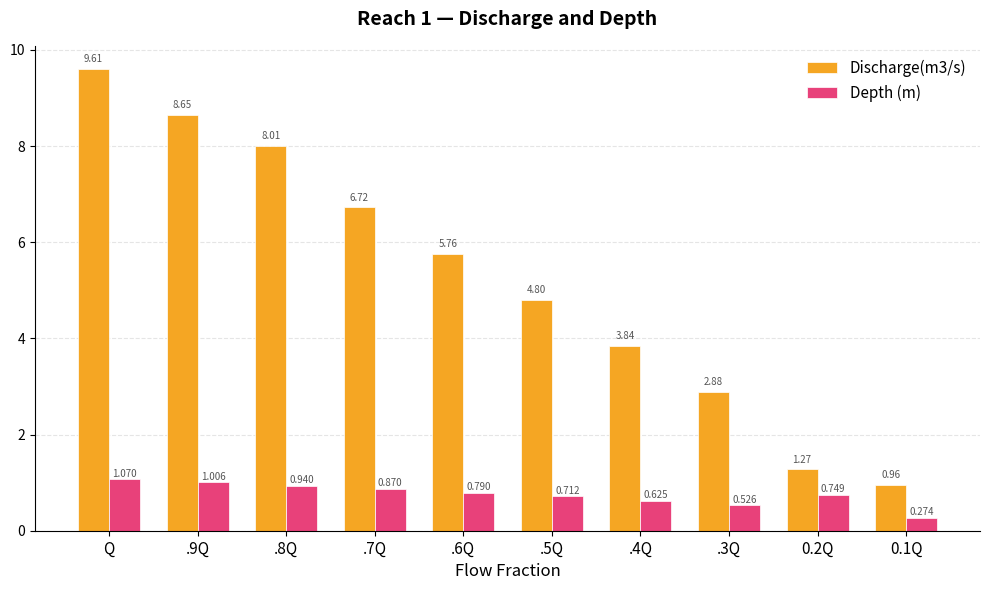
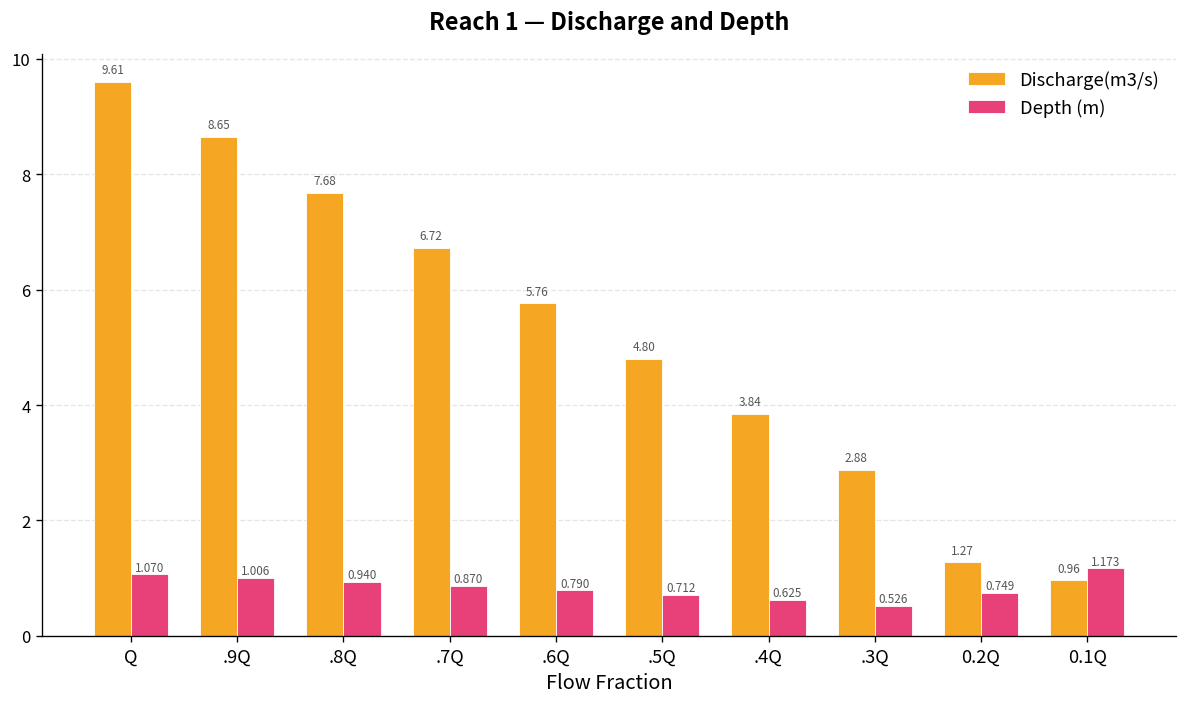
Discharge(m3/s), .8Q: 8.01 -> 7.68
Depth (m), 0.1Q: 0.274 -> 1.173
